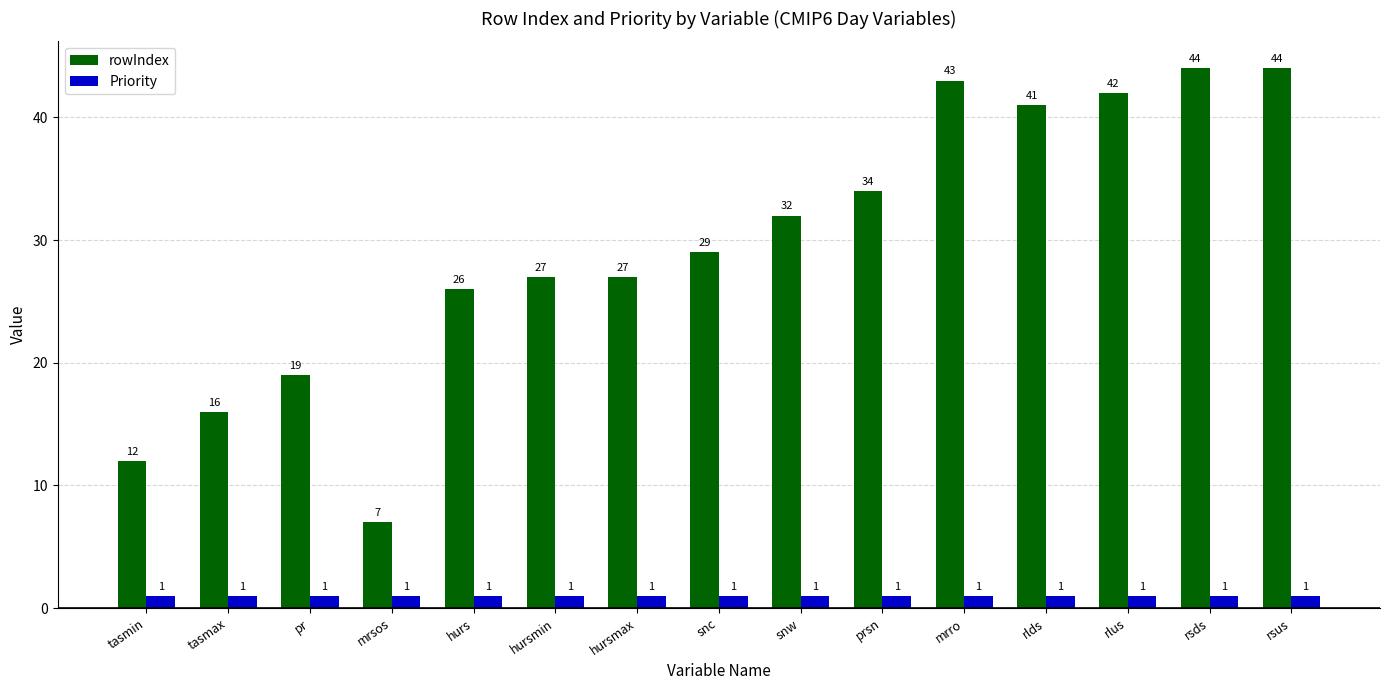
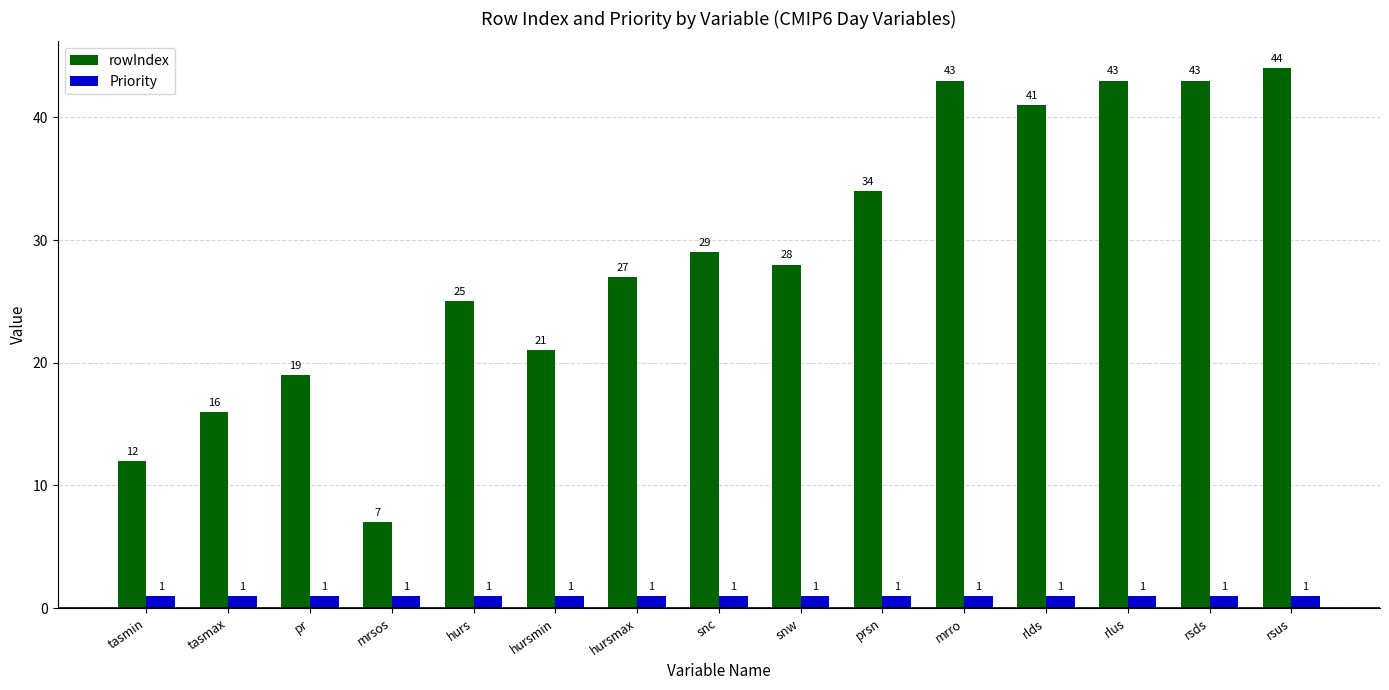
rowIndex, hurs: 26 -> 25
rowIndex, hursmin: 27 -> 21
rowIndex, snw: 32 -> 28
rowIndex, rlus: 42 -> 43
rowIndex, rsds: 44 -> 43
